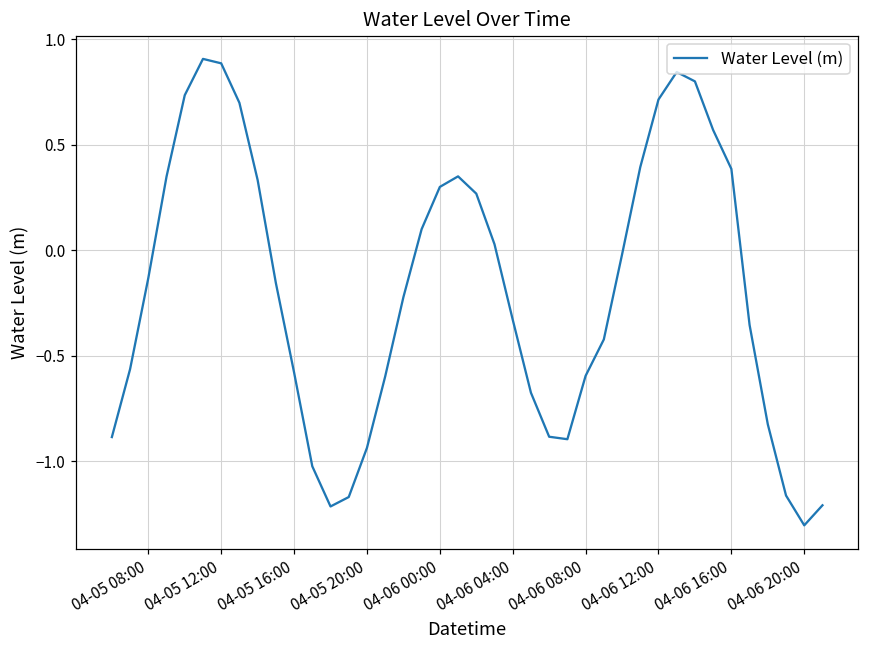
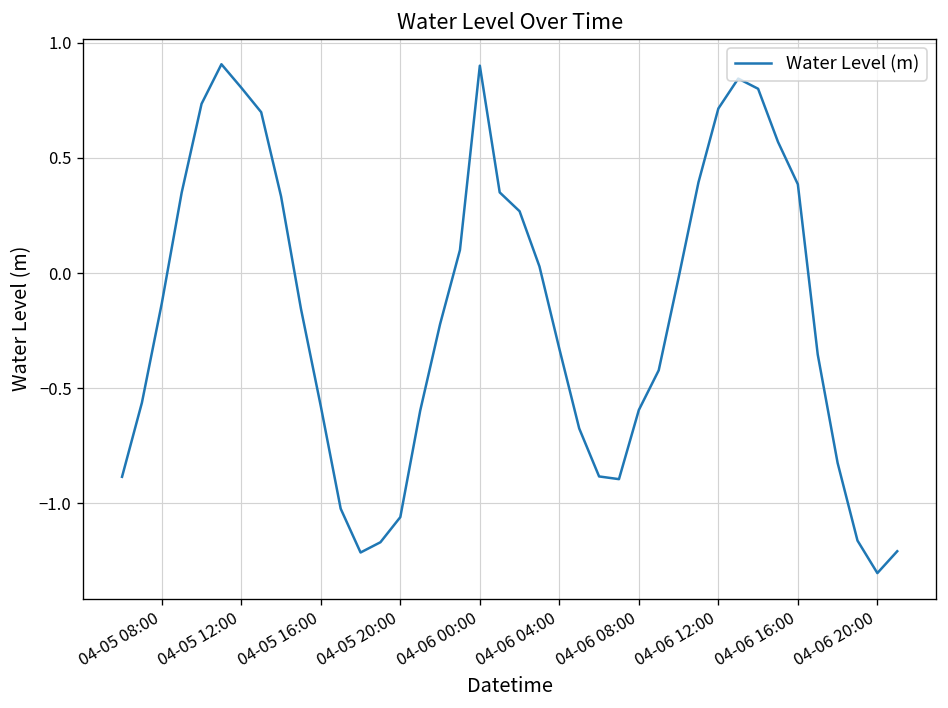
04-05 12:00: 0.89 -> 0.80
04-05 20:00: -0.94 -> -1.06
04-06 00:00: 0.30 -> 0.90
